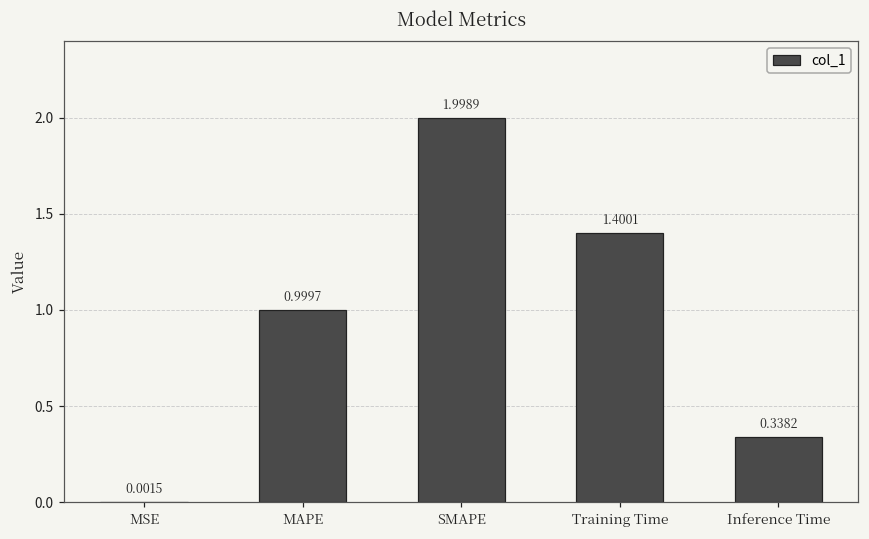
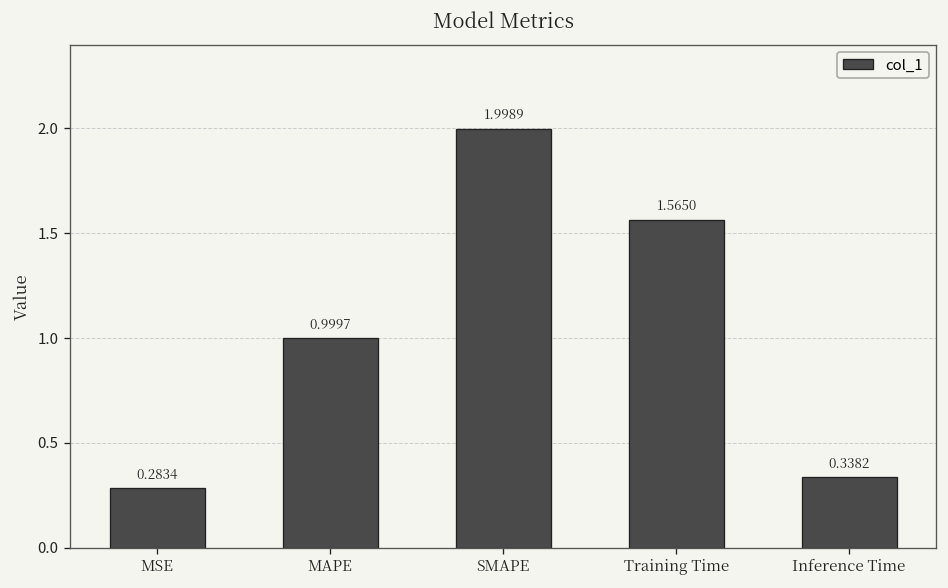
MSE: 0.0015 -> 0.2834
Training Time: 1.4001 -> 1.5650
